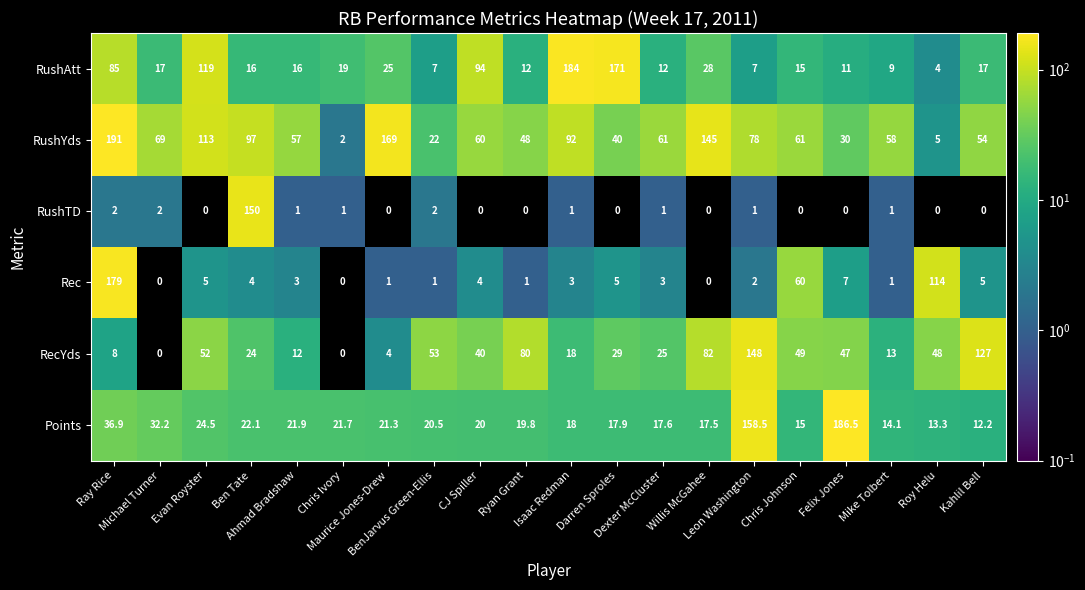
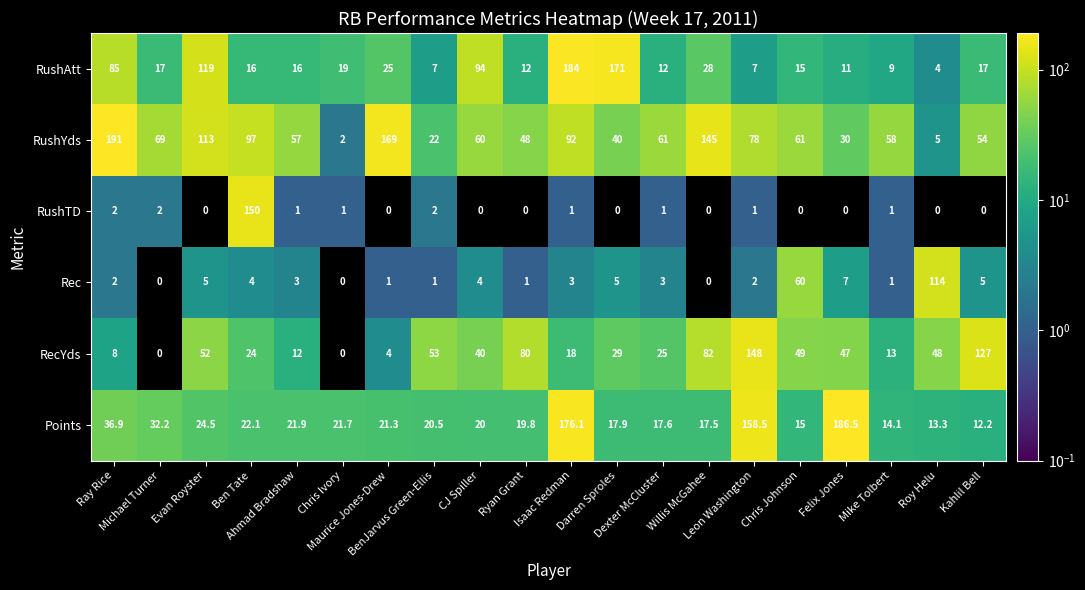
Rec, Ray Rice: 179 -> 2
Points, Isaac Redman: 18 -> 176.1
